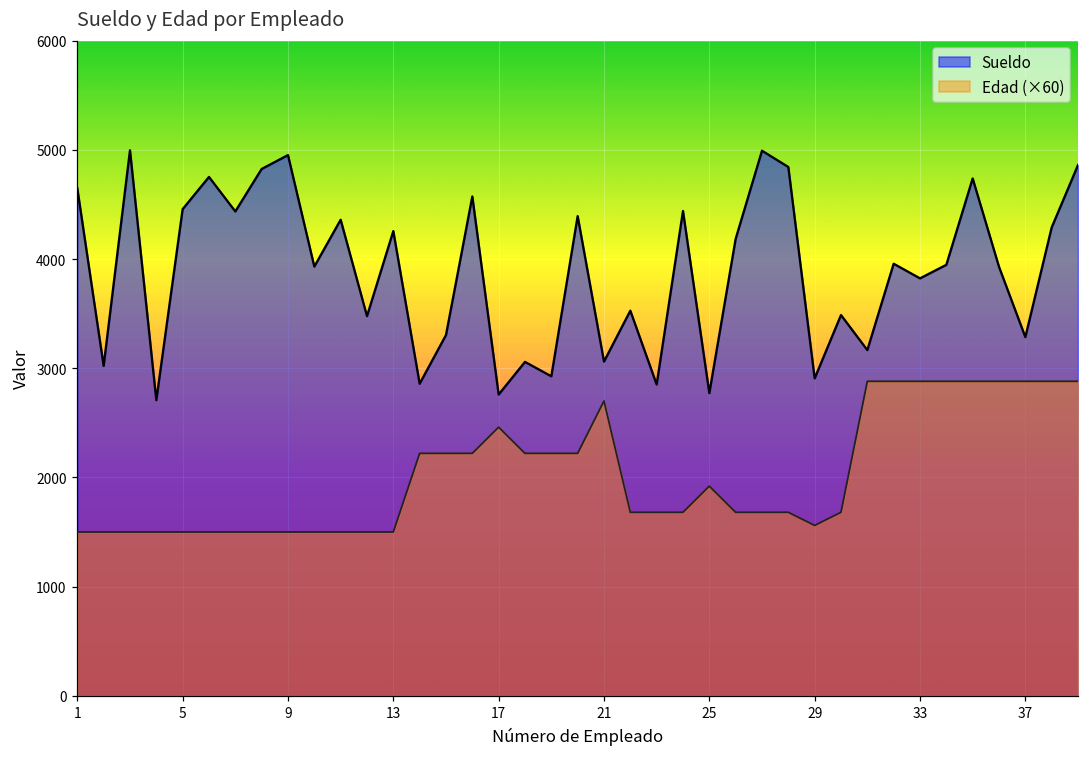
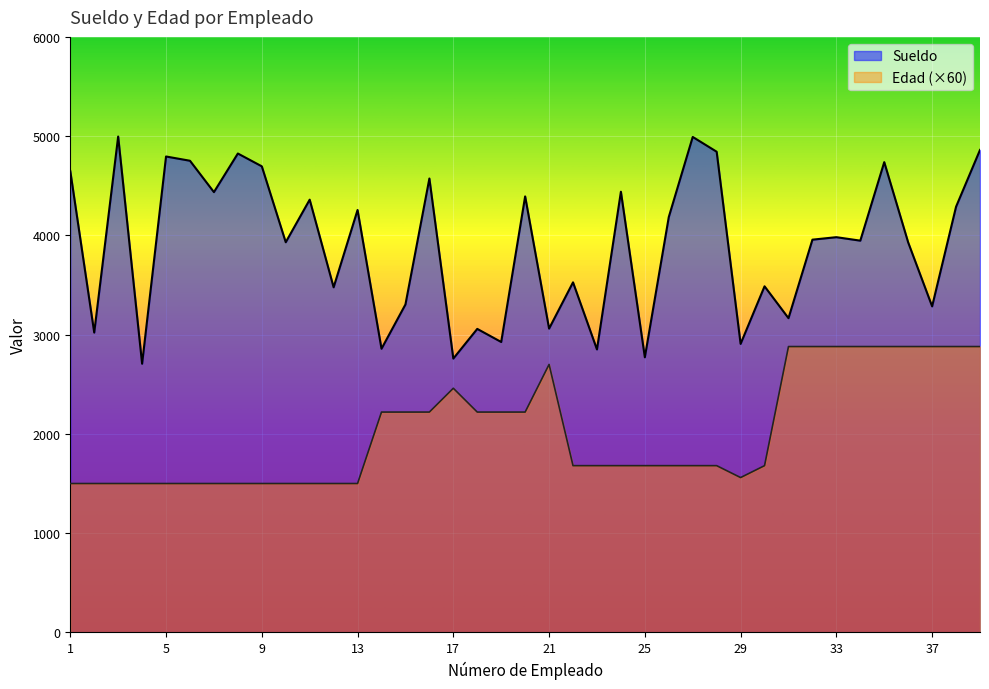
Sueldo, 5: 4500 -> 4800
Sueldo, 9: 5000 -> 4700
Edad (×60), 25: 1900 -> 1700
Sueldo, 33: 3800 -> 4000
